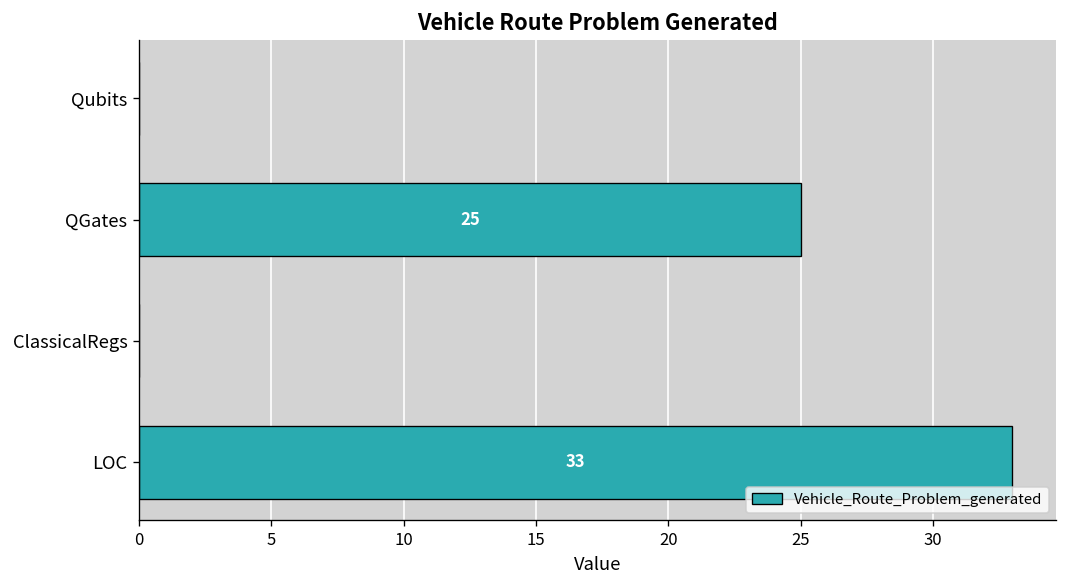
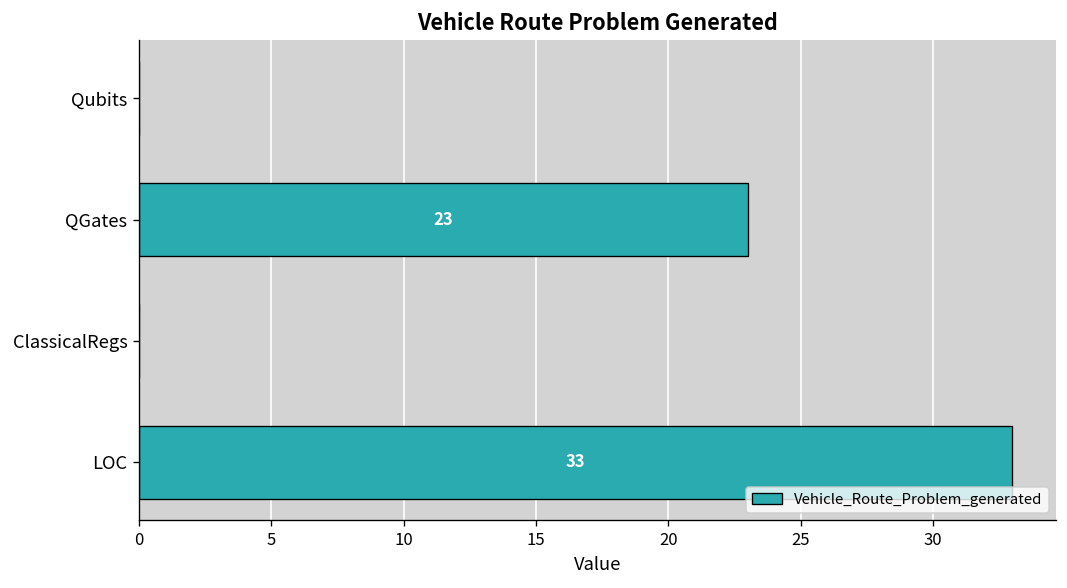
QGates: 25 -> 23
